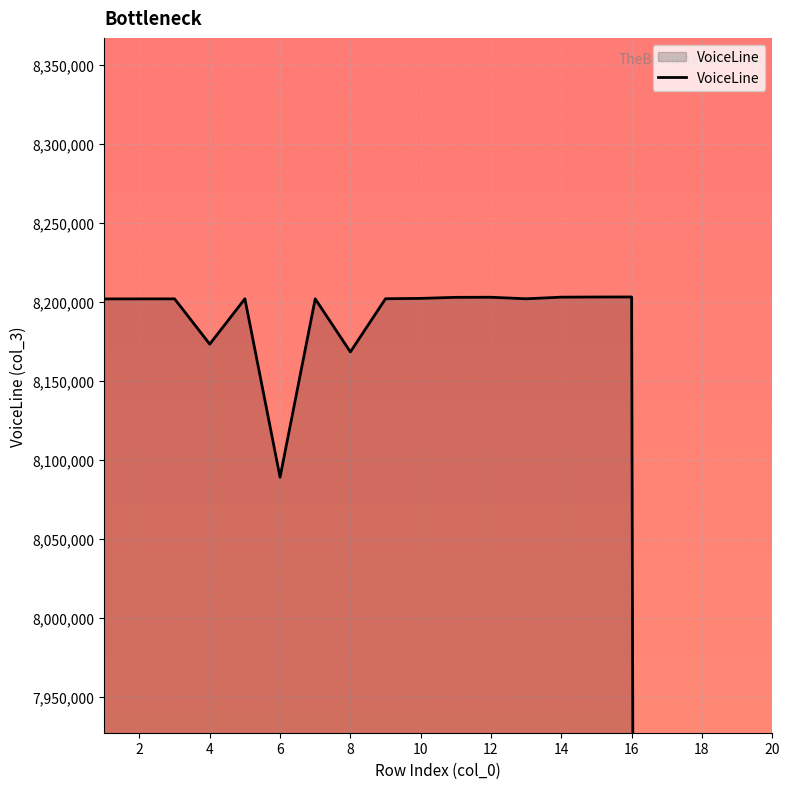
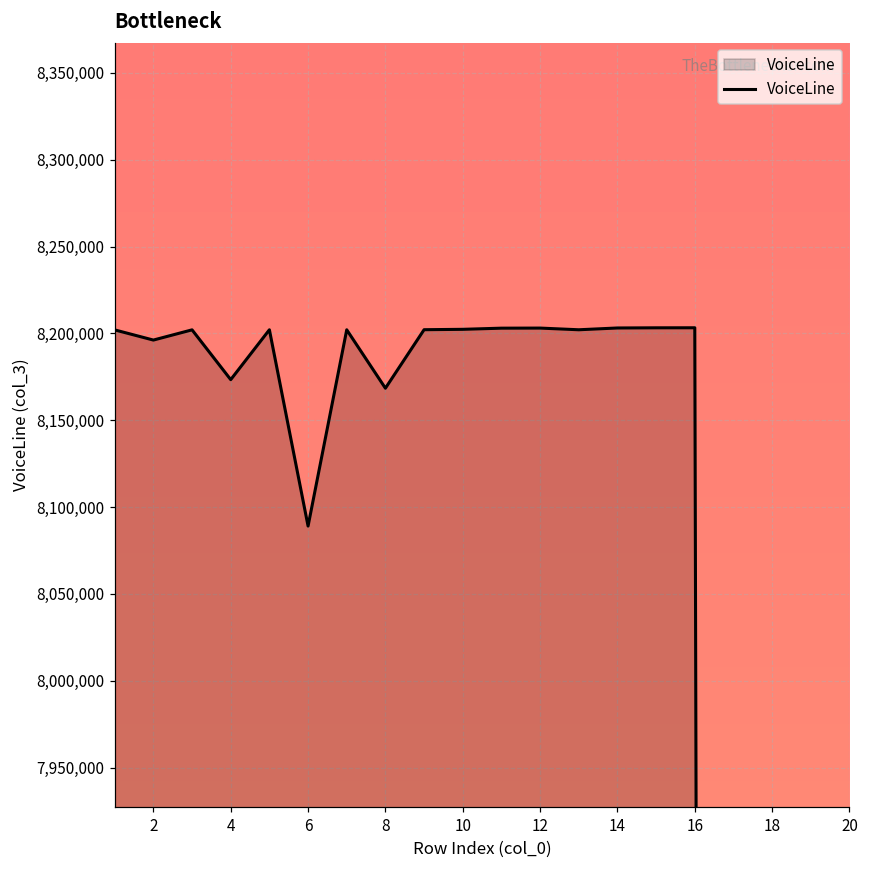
2: 8,202,000 -> 8,196,000
